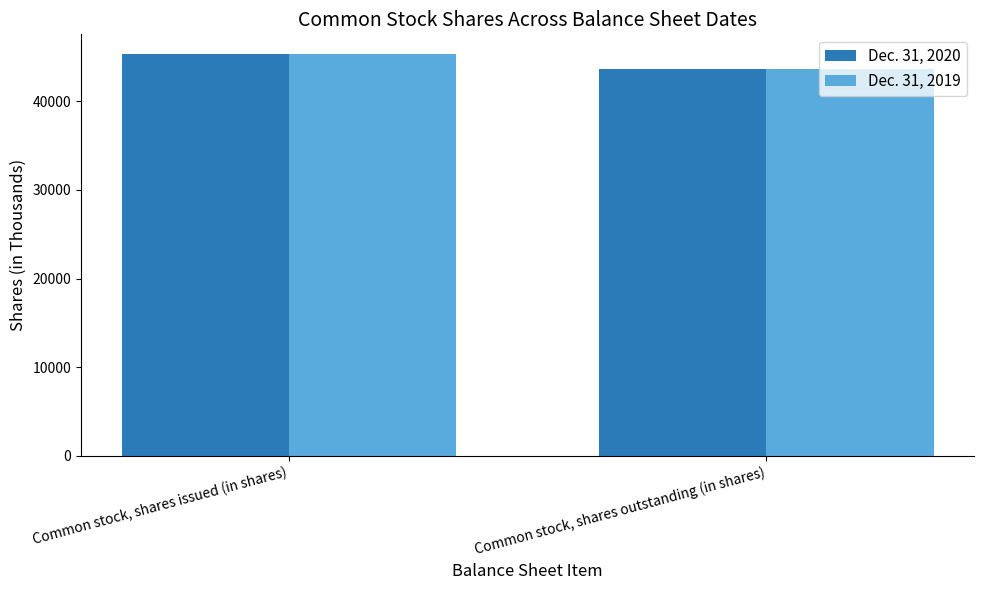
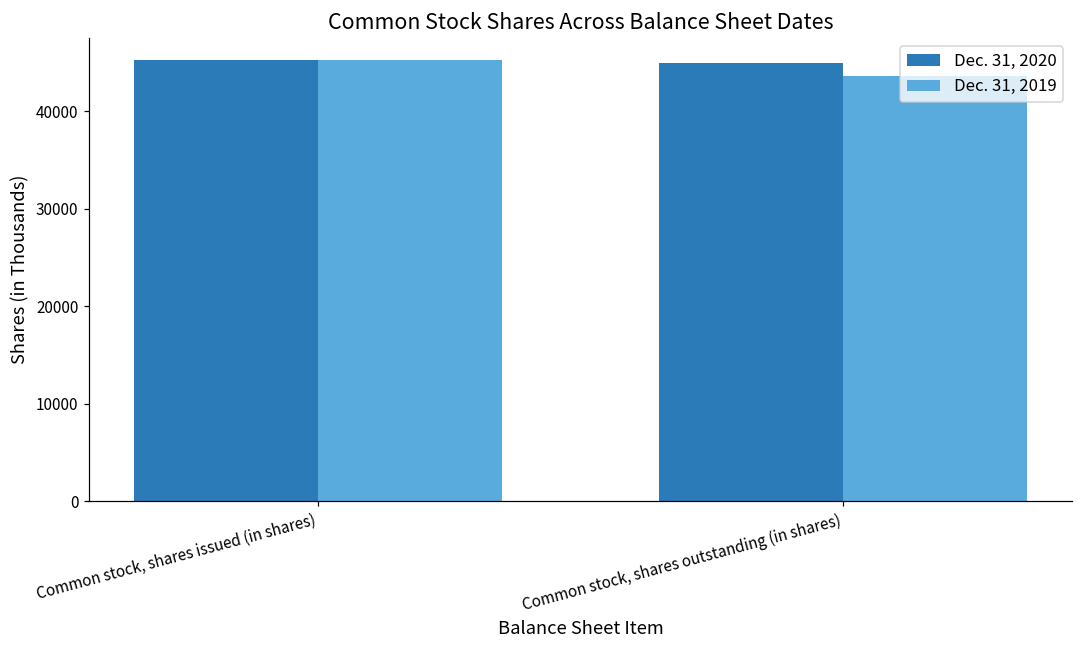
Dec. 31, 2020, Common stock, shares outstanding (in shares): 44000 -> 45000
